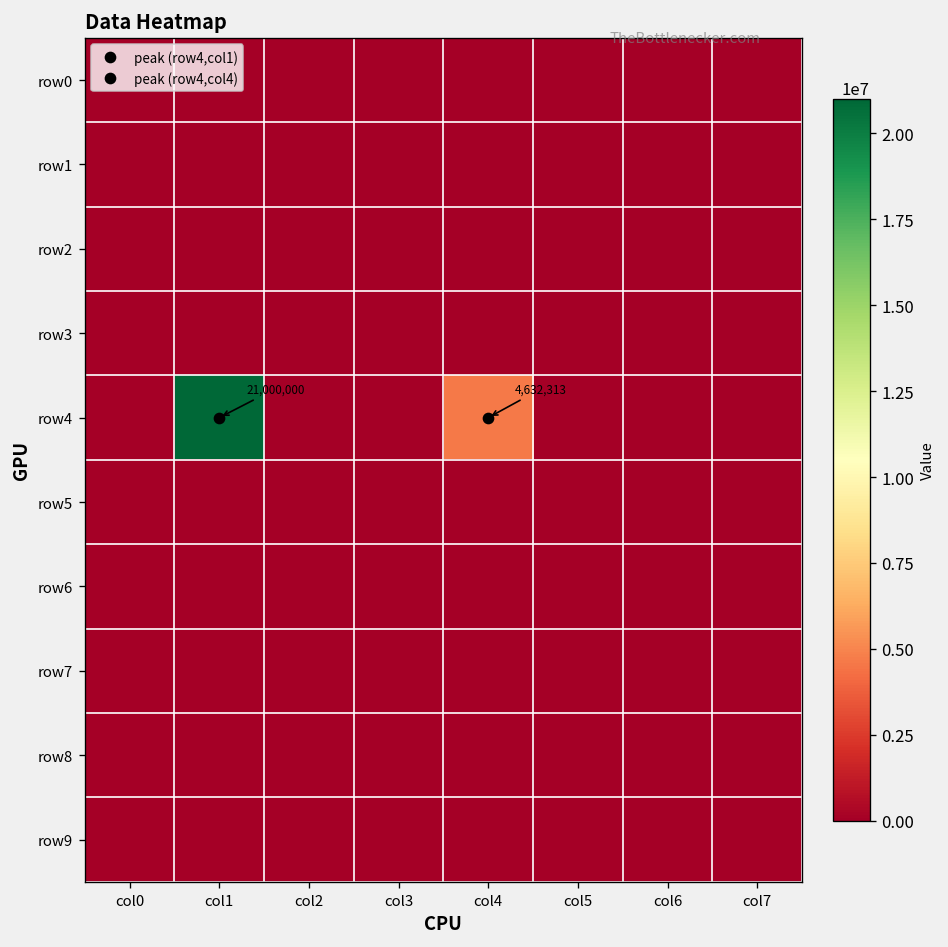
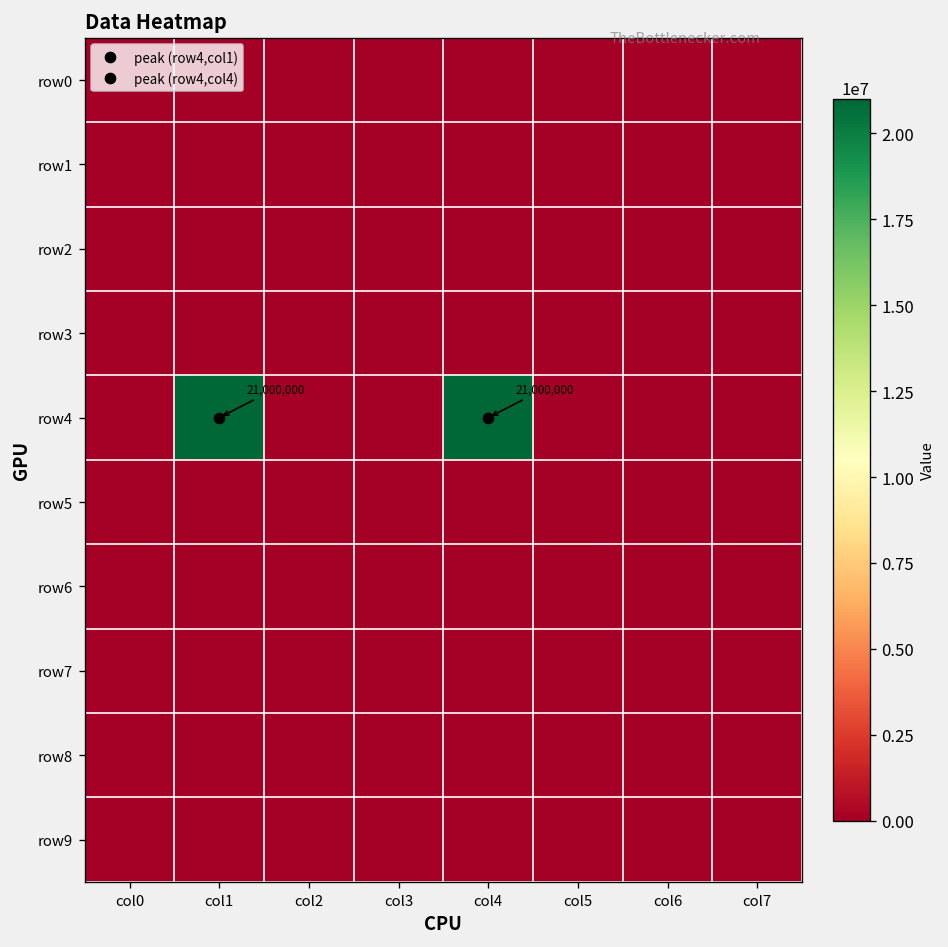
row4, col4: 4,632,313 -> 21,000,000
